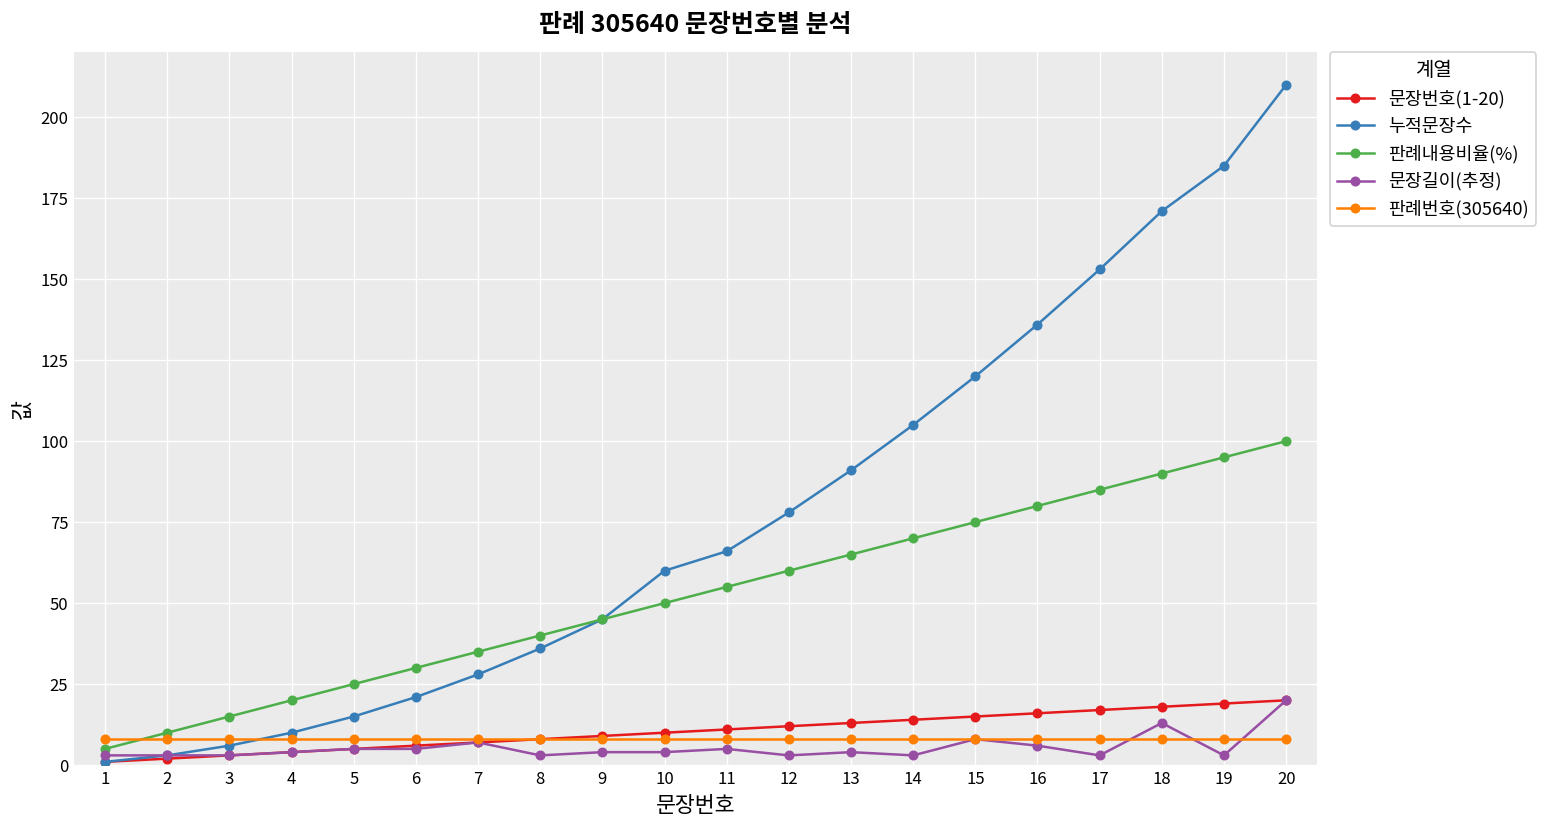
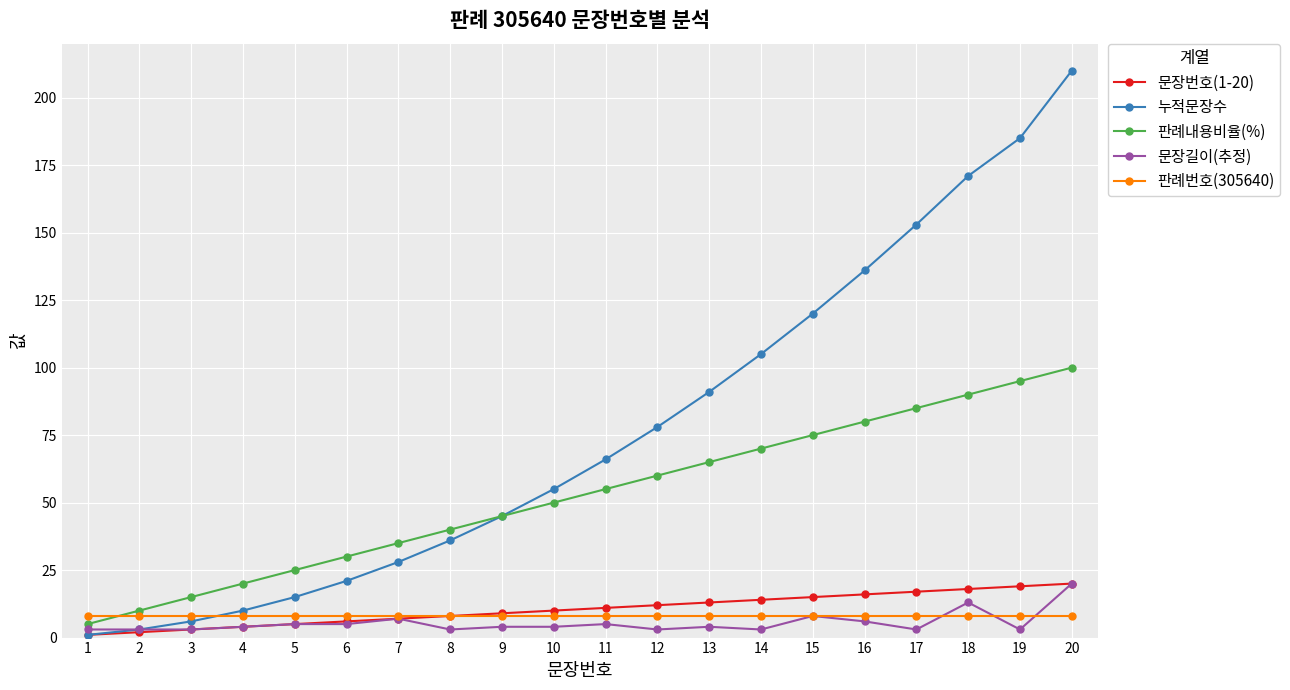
누적문장수, 10: 60 -> 55
